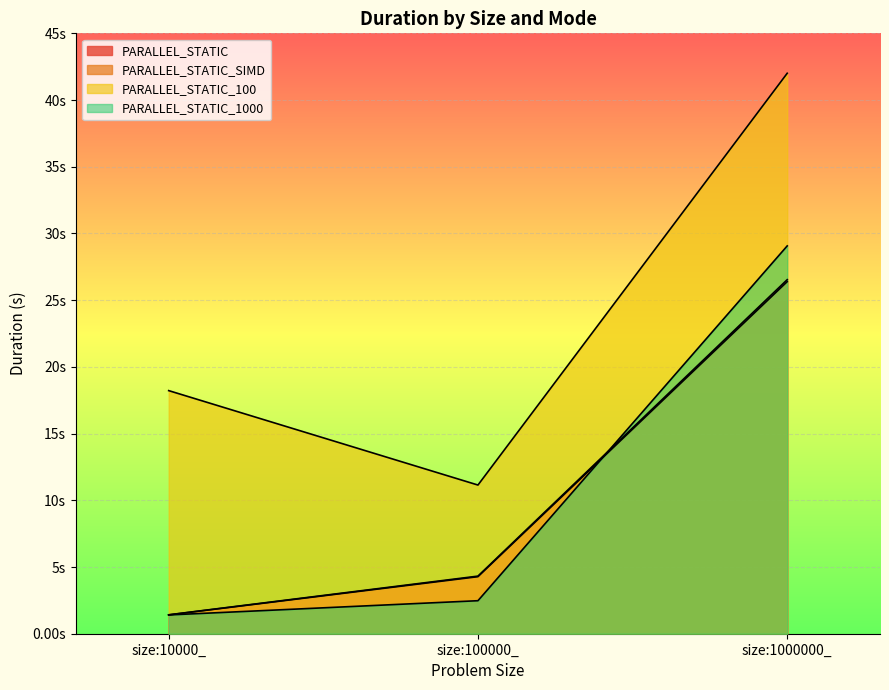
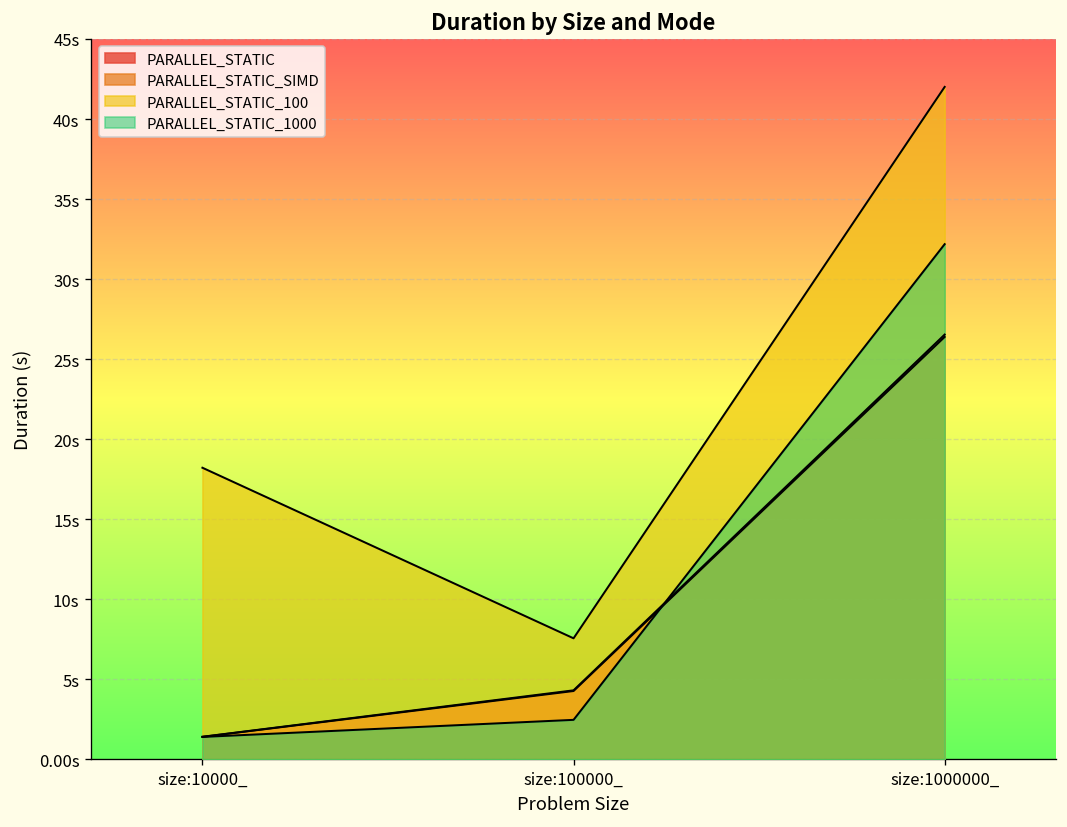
PARALLEL_STATIC_100, size:100000_: 11.1s -> 7.6s
PARALLEL_STATIC_1000, size:1000000_: 29.1s -> 32.2s
